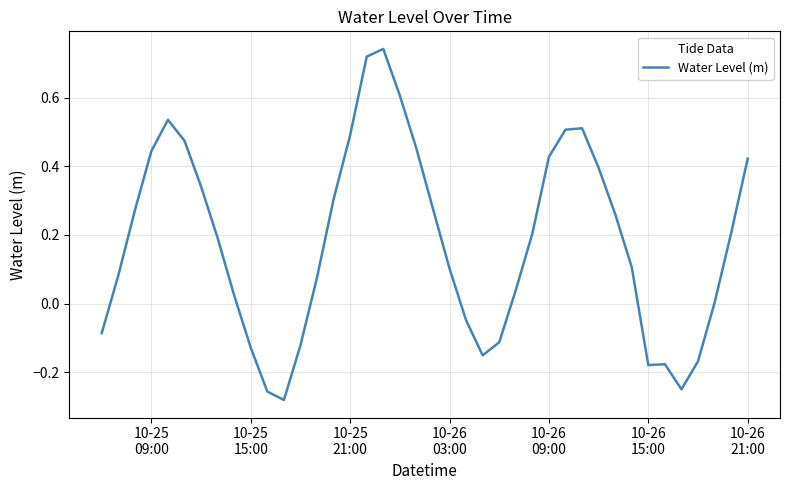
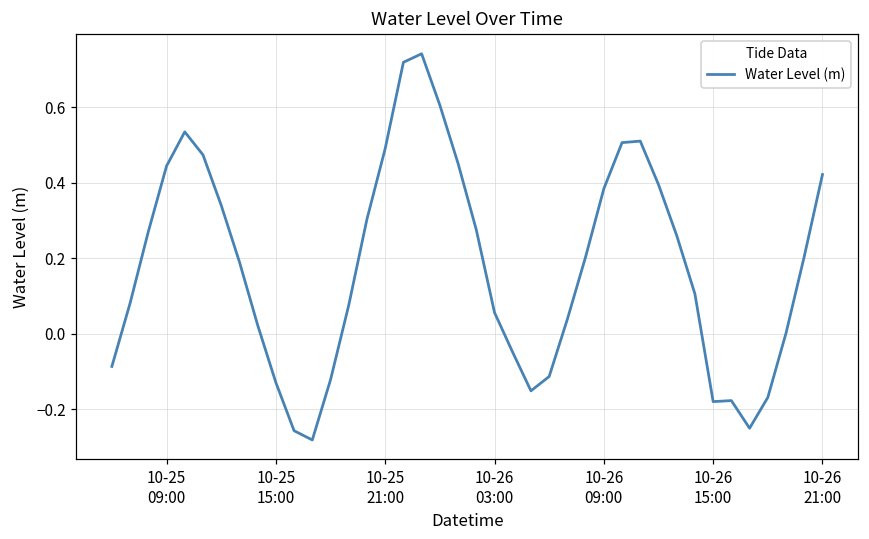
10-26 03:00: 0.10 -> 0.06
10-26 09:00: 0.43 -> 0.38
